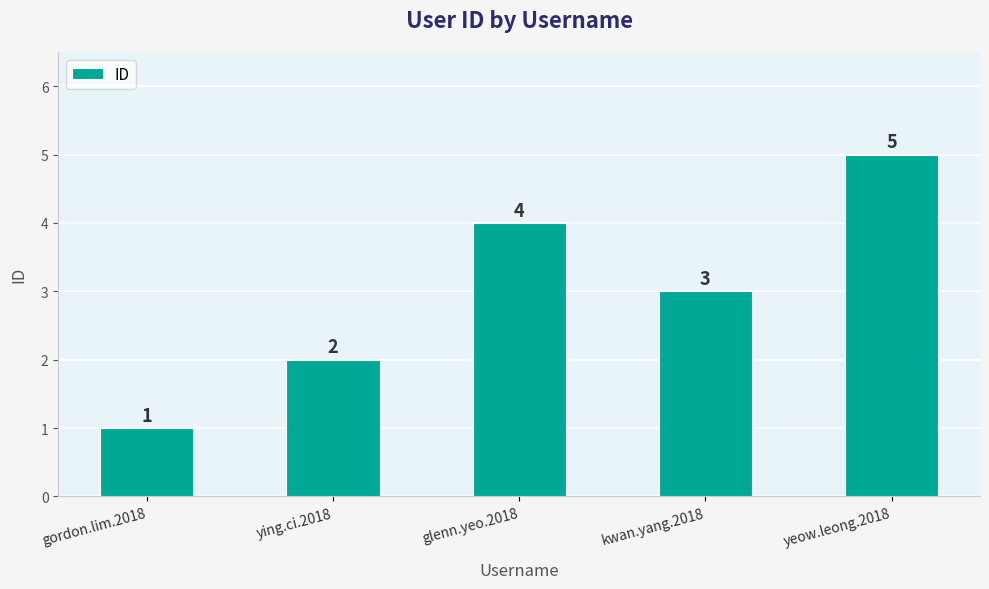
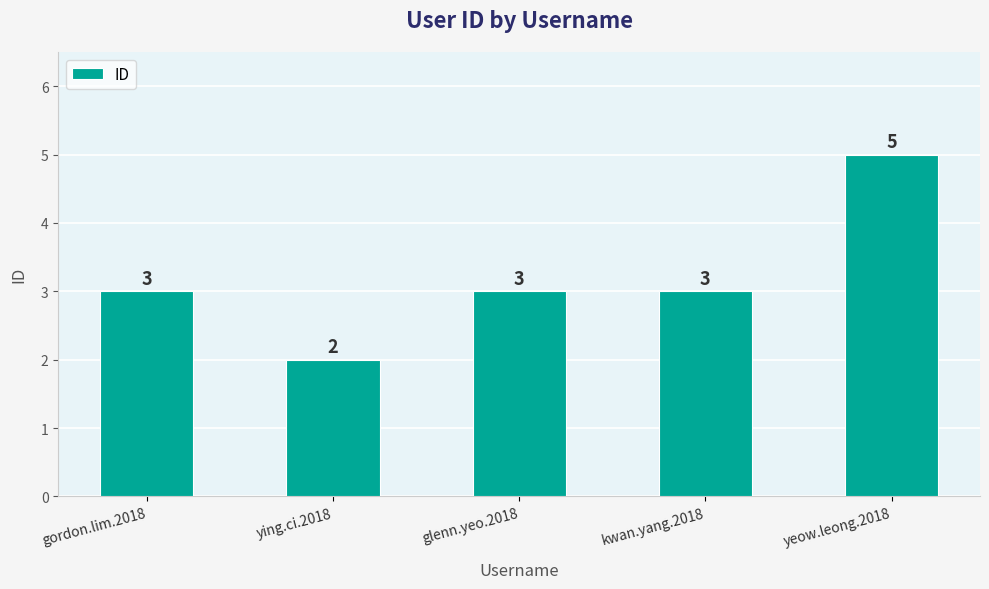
gordon.lim.2018: 1 -> 3
glenn.yeo.2018: 4 -> 3
